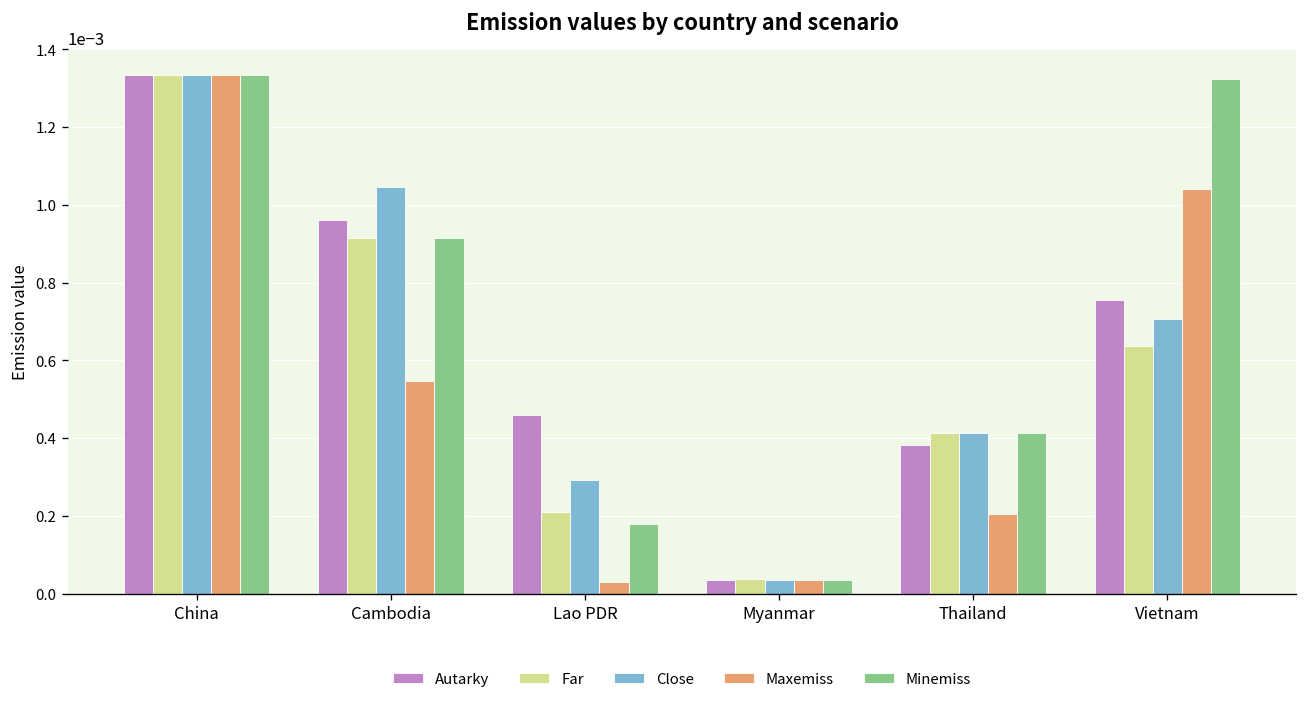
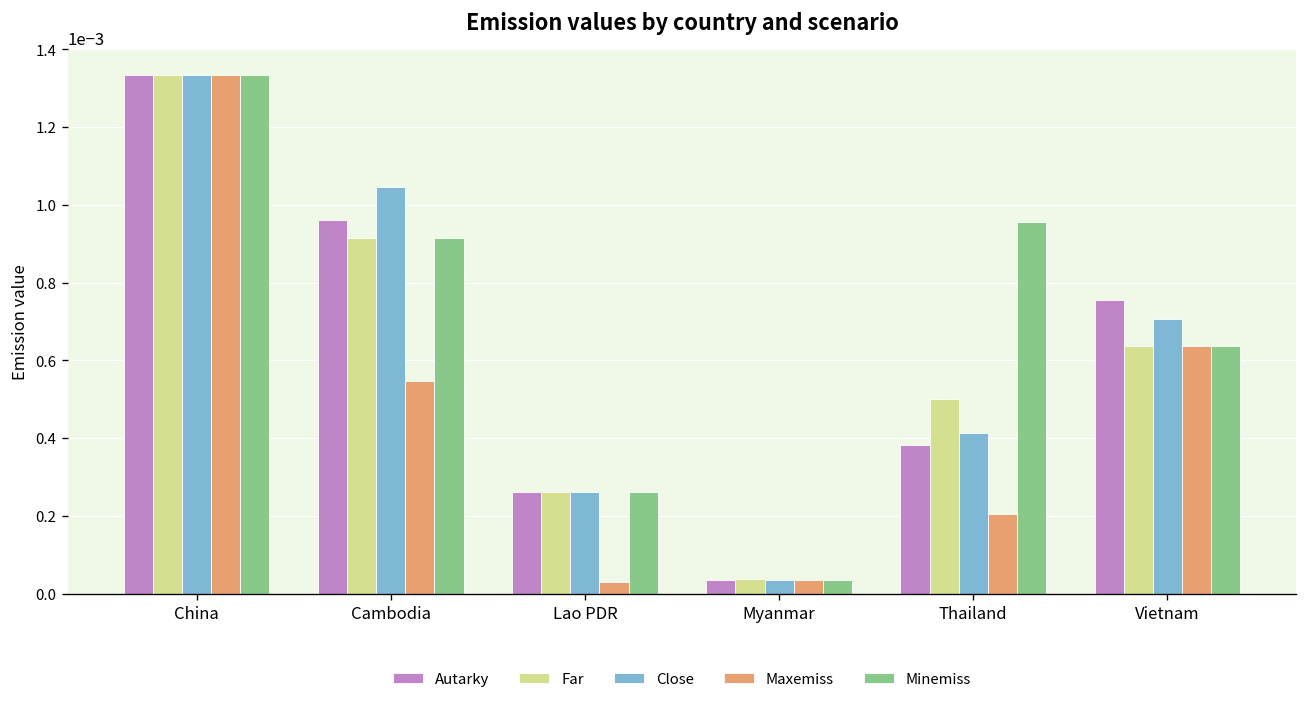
Autarky, Lao PDR: 0.00046 -> 0.00026
Far, Lao PDR: 0.00021 -> 0.00026
Close, Lao PDR: 0.00029 -> 0.00026
Minemiss, Lao PDR: 0.00018 -> 0.00026
Far, Thailand: 0.00041 -> 0.00050
Minemiss, Thailand: 0.00041 -> 0.00096
Maxemiss, Vietnam: 0.00104 -> 0.00064
Minemiss, Vietnam: 0.00132 -> 0.00064
